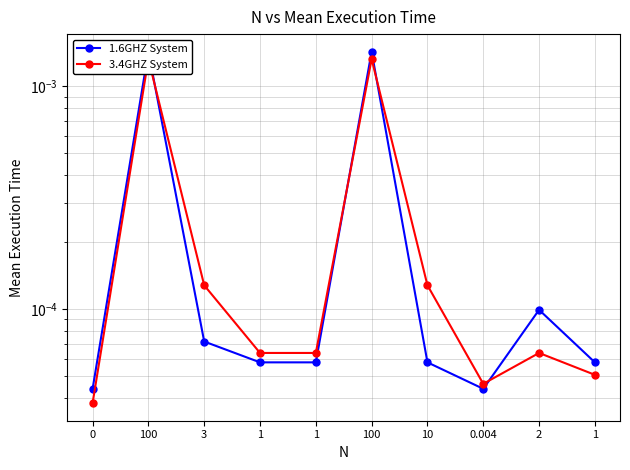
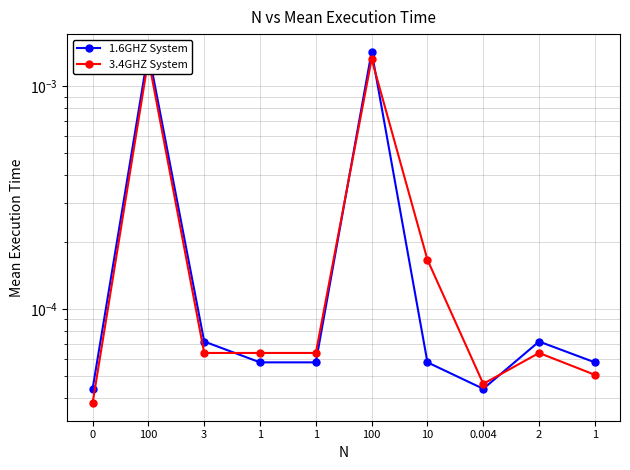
3.4GHZ System, 3: 0.00013 -> 0.000064
3.4GHZ System, 10: 0.00013 -> 0.00017
1.6GHZ System, 2: 0.00010 -> 0.000072
